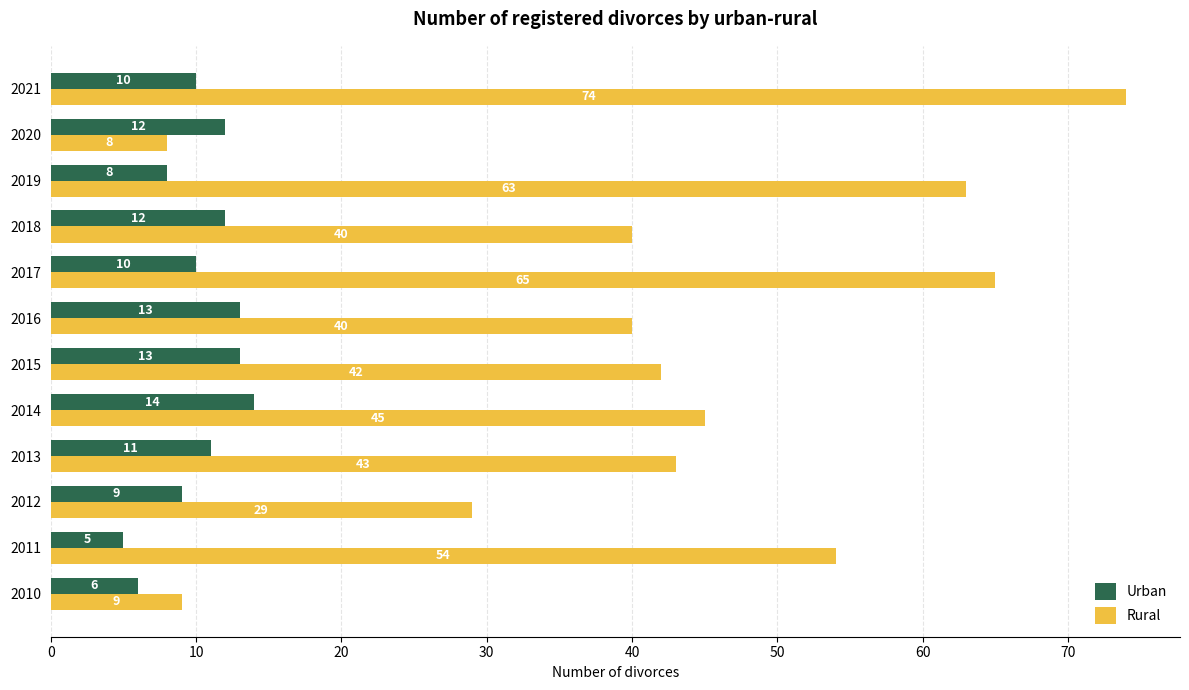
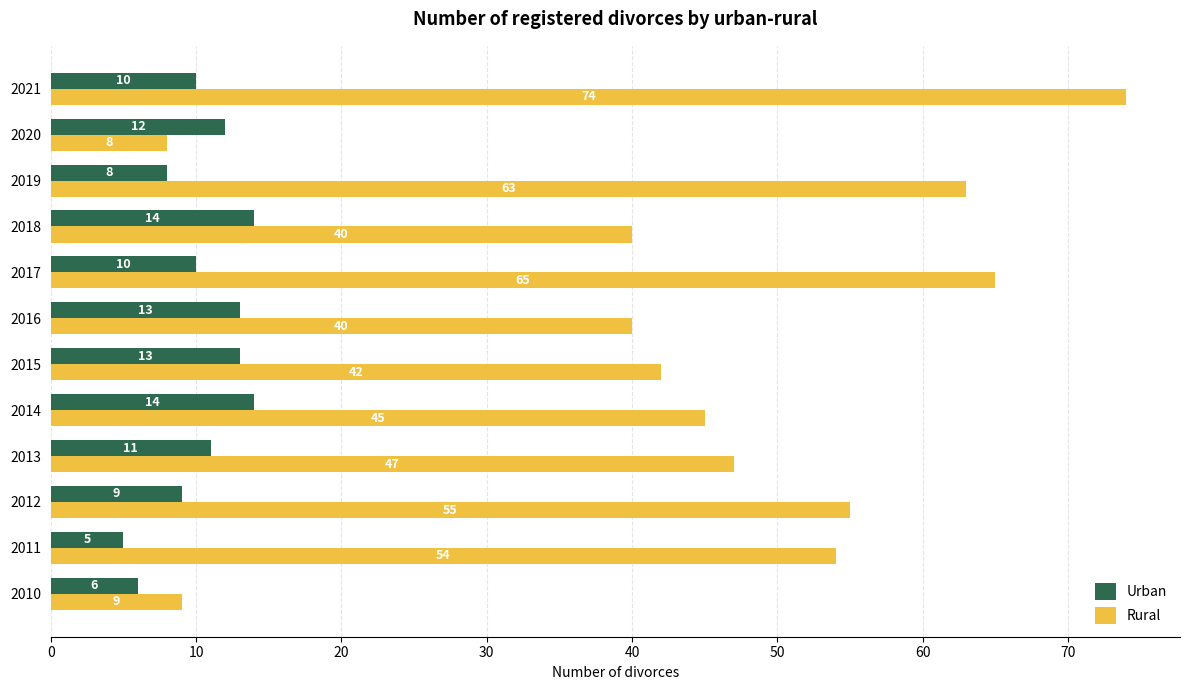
Urban, 2018: 12 -> 14
Rural, 2013: 43 -> 47
Rural, 2012: 29 -> 55
